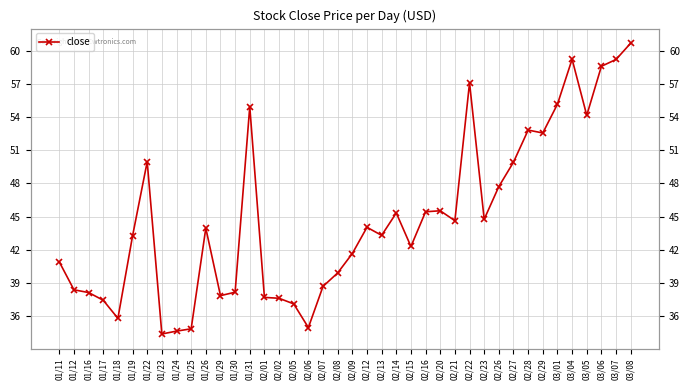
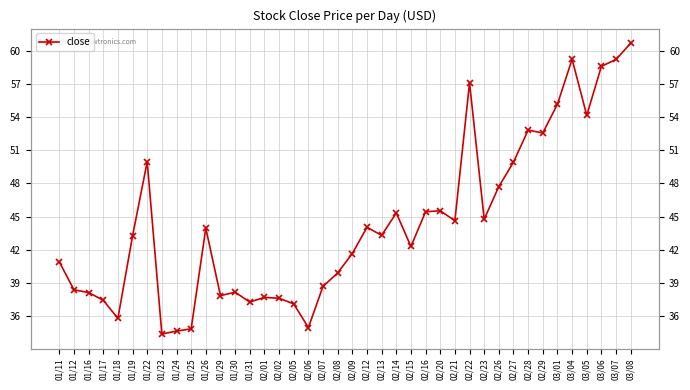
01/31: 55.0 -> 37.2
